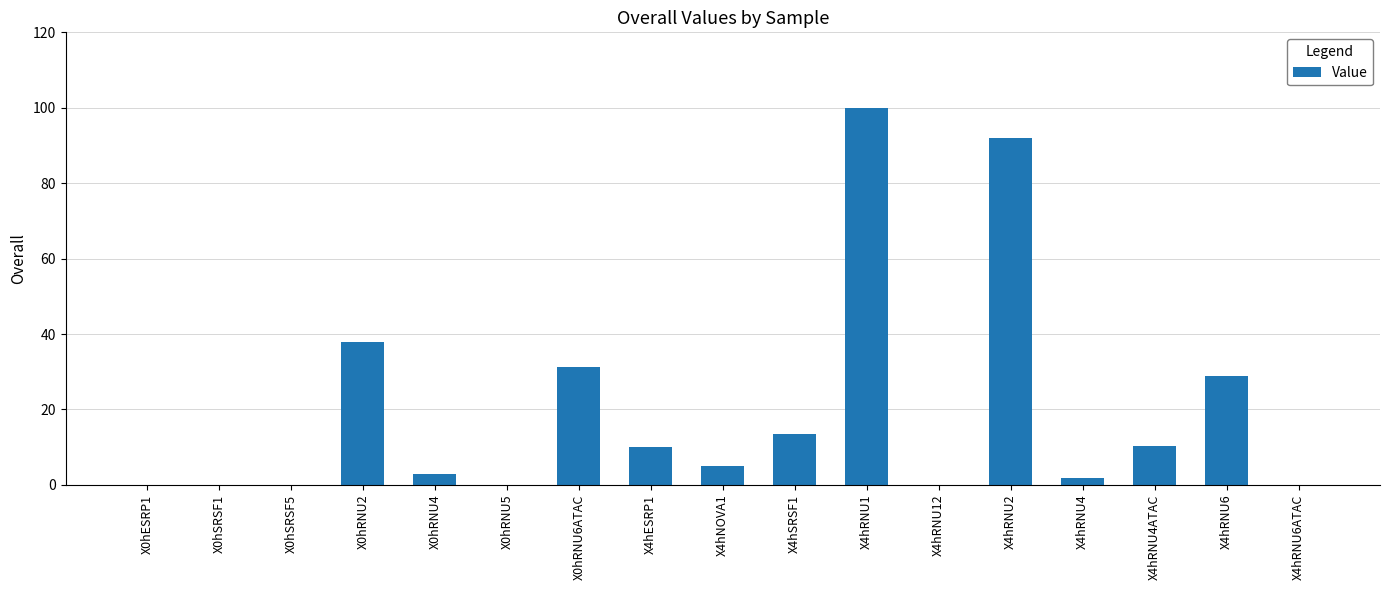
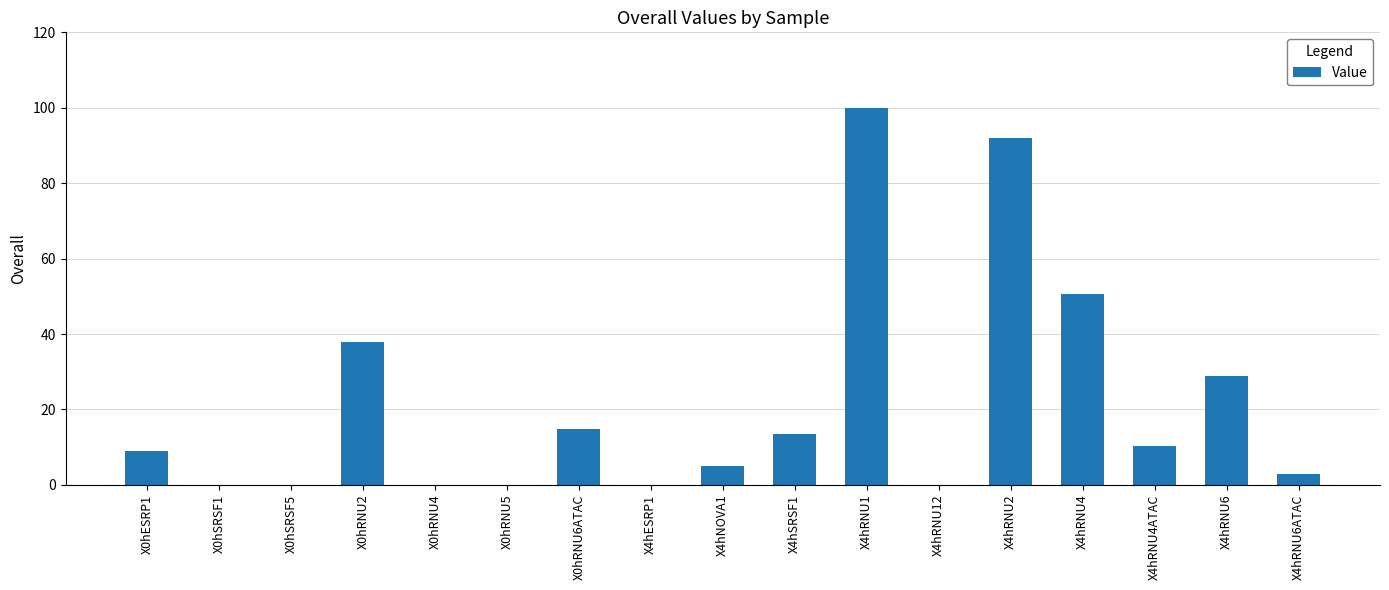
X0hESRP1: 0 -> 9
X0hRNU4: 3 -> 0
X0hRNU6ATAC: 31 -> 15
X4hESRP1: 10 -> 0
X4hRNU4: 2 -> 51
X4hRNU6ATAC: 0 -> 3
